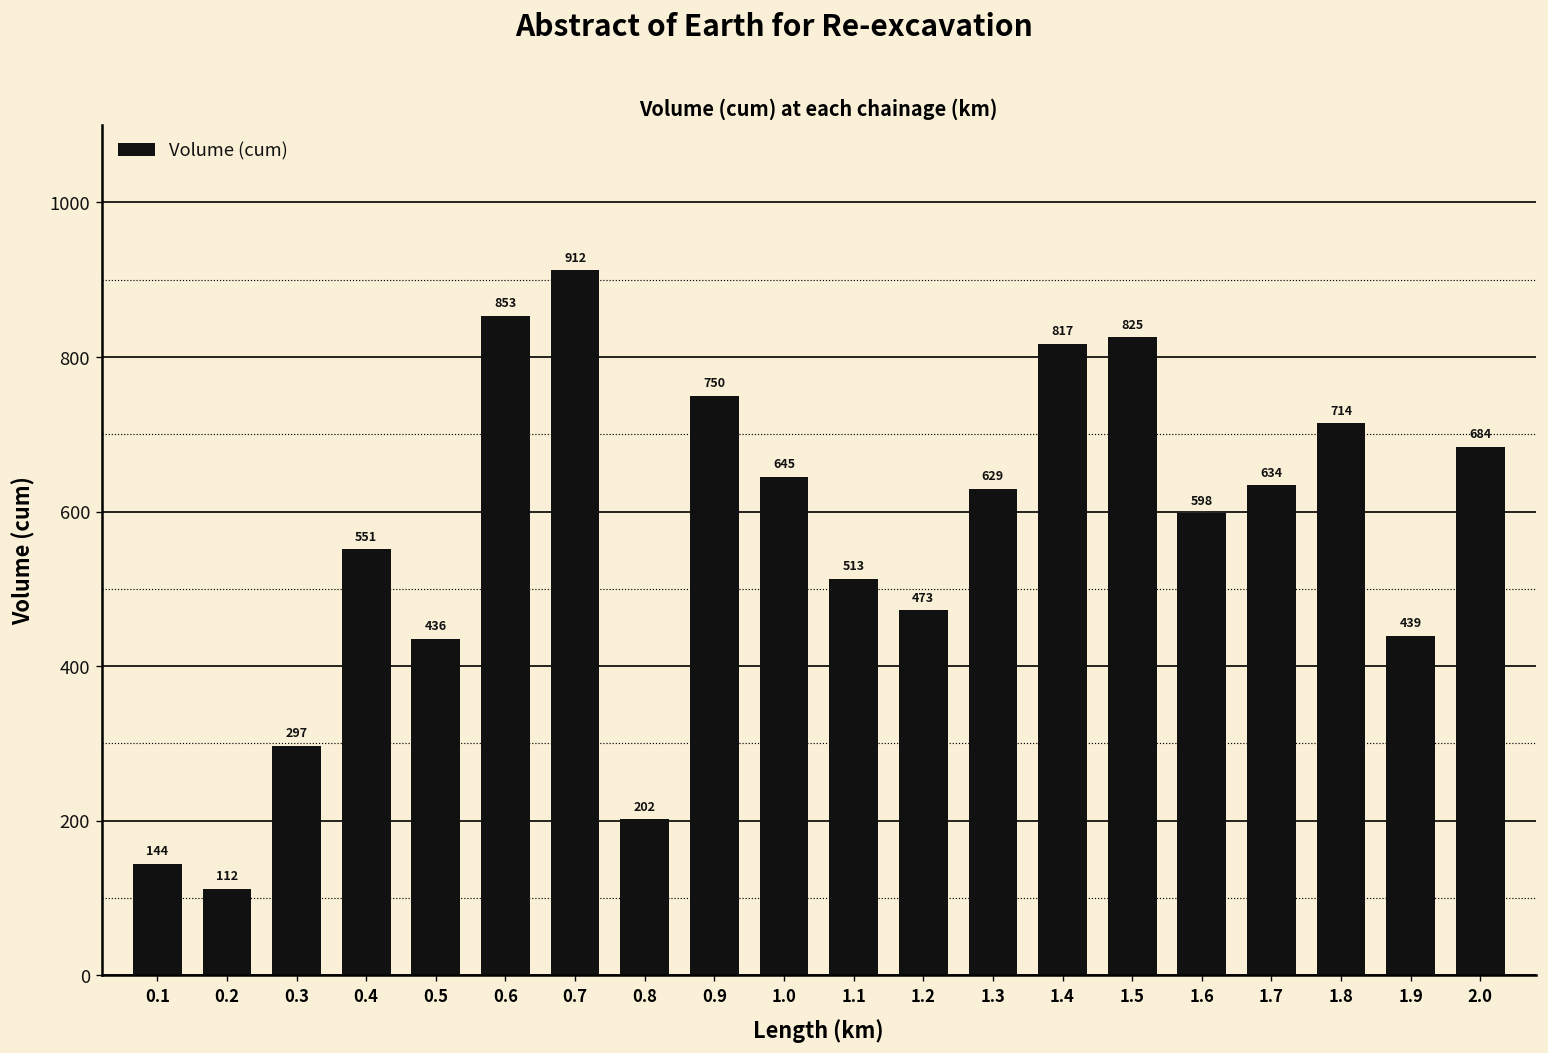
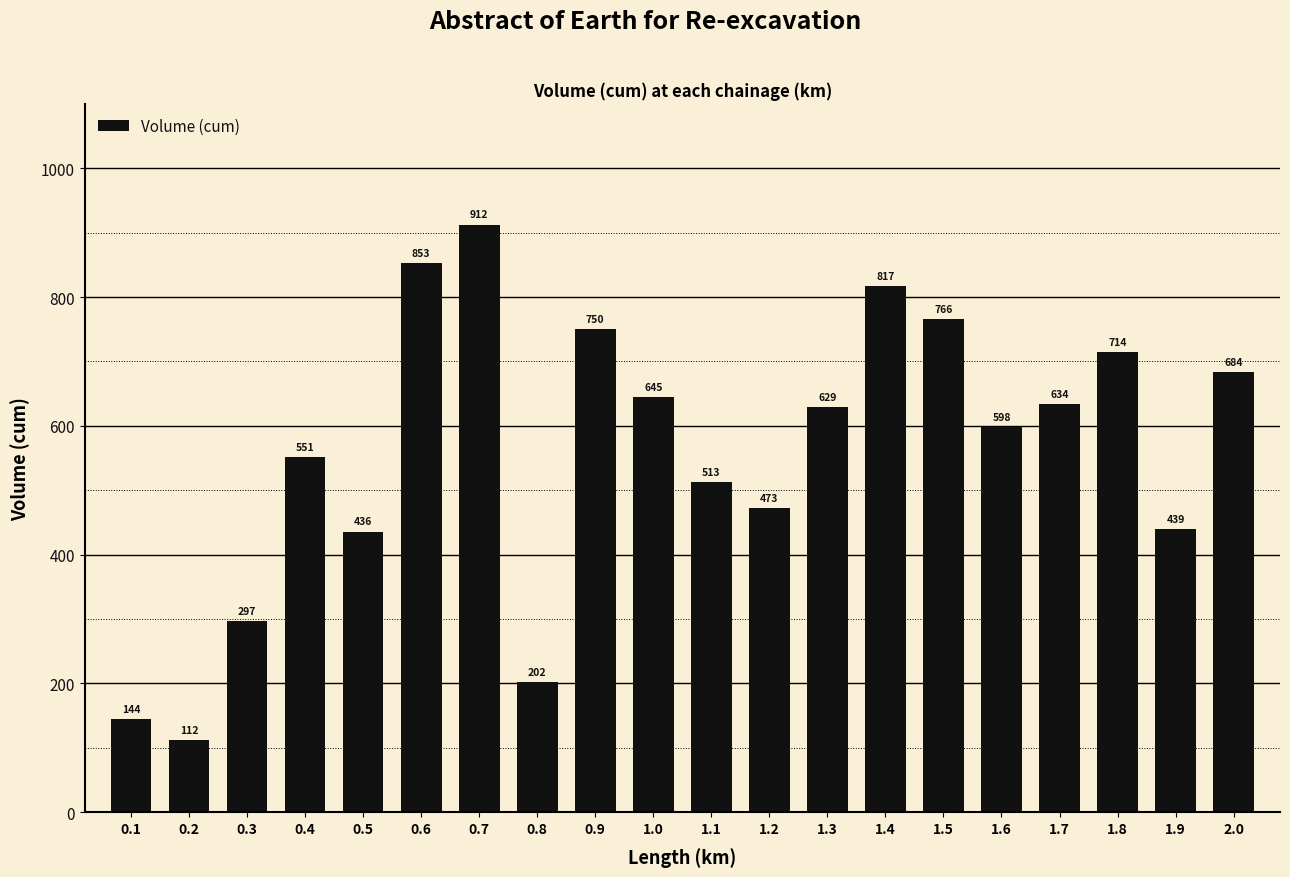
1.5: 825 -> 766
